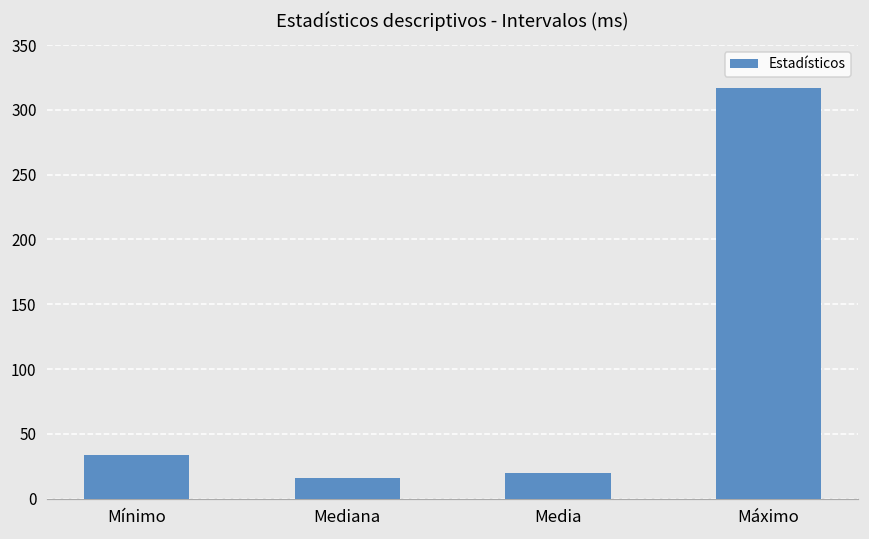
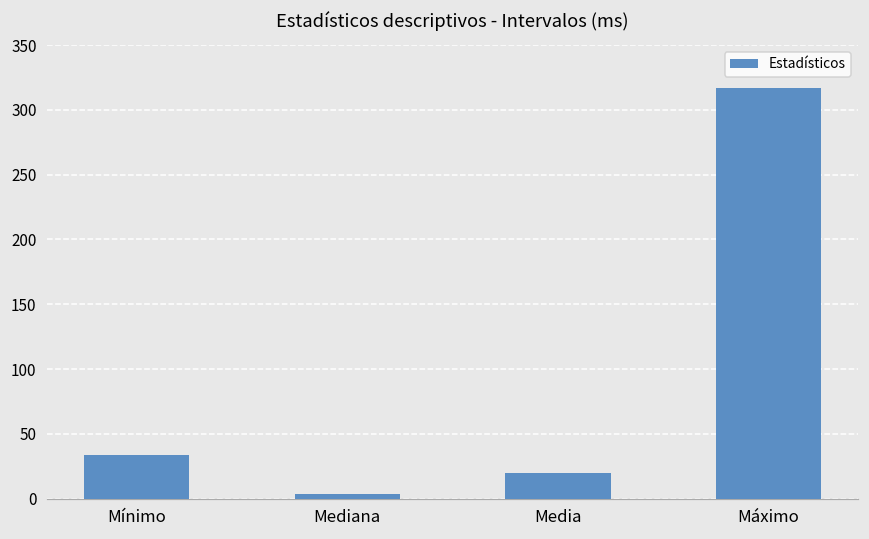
Mediana: 16 -> 4
